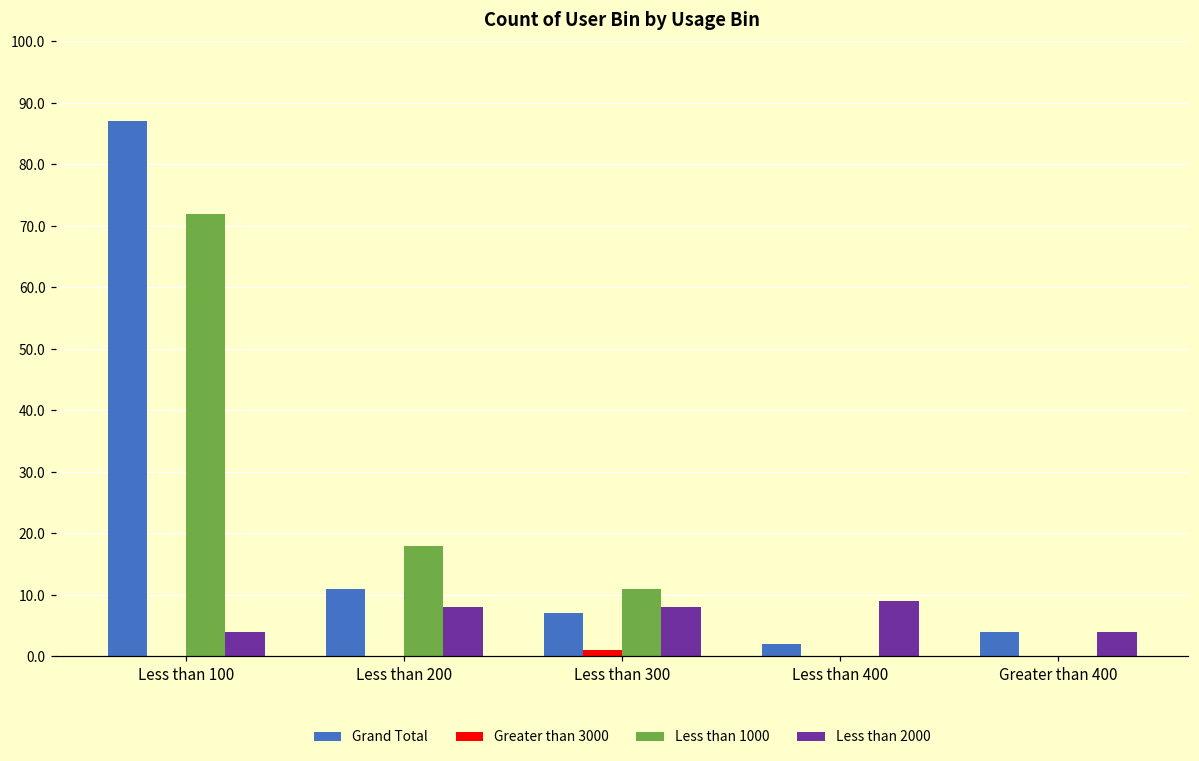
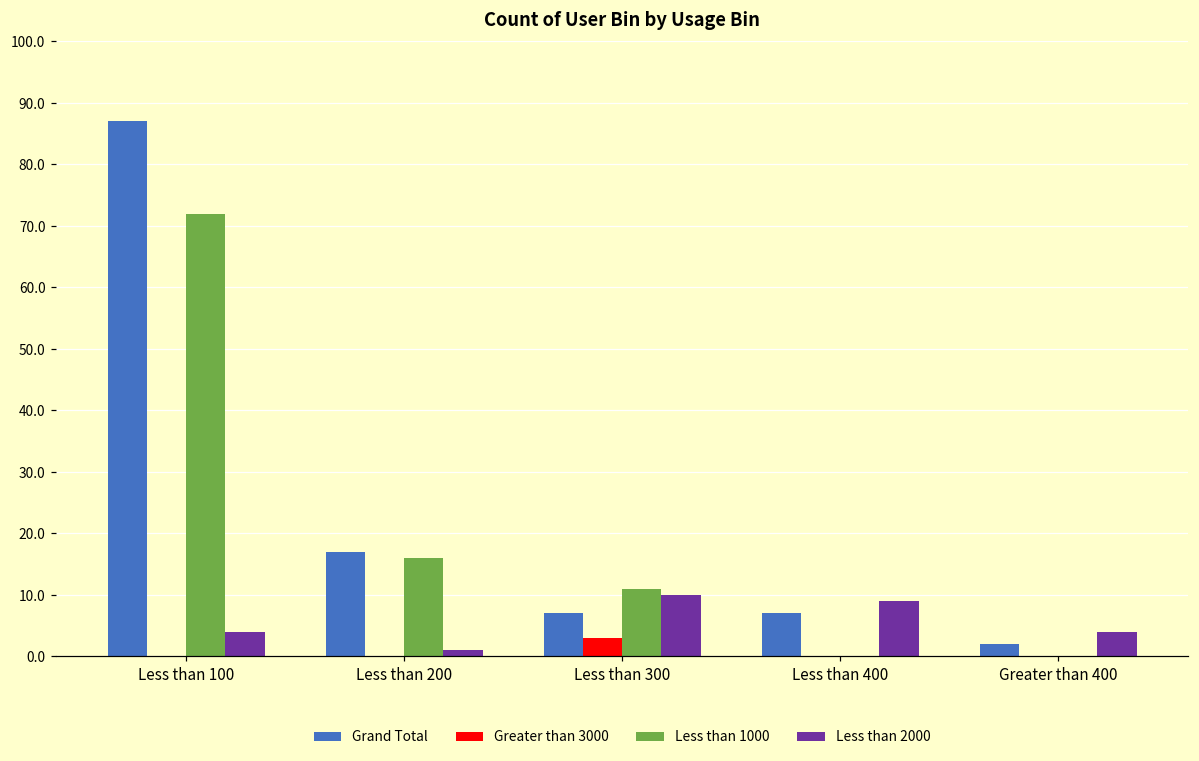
Grand Total, Less than 200: 11 -> 17
Less than 1000, Less than 200: 18 -> 16
Less than 2000, Less than 200: 8 -> 1
Greater than 3000, Less than 300: 1 -> 3
Less than 2000, Less than 300: 8 -> 10
Grand Total, Less than 400: 2 -> 7
Grand Total, Greater than 400: 4 -> 2
